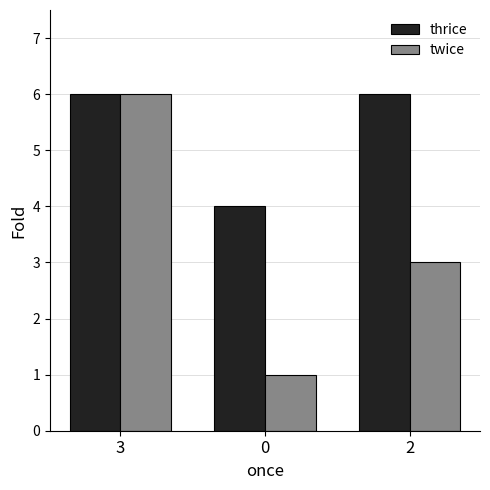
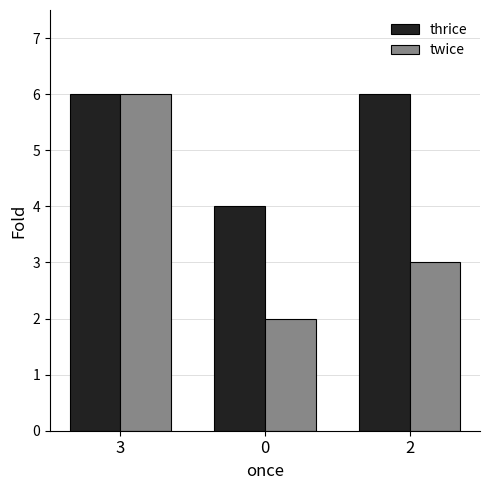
twice, 0: 1 -> 2
